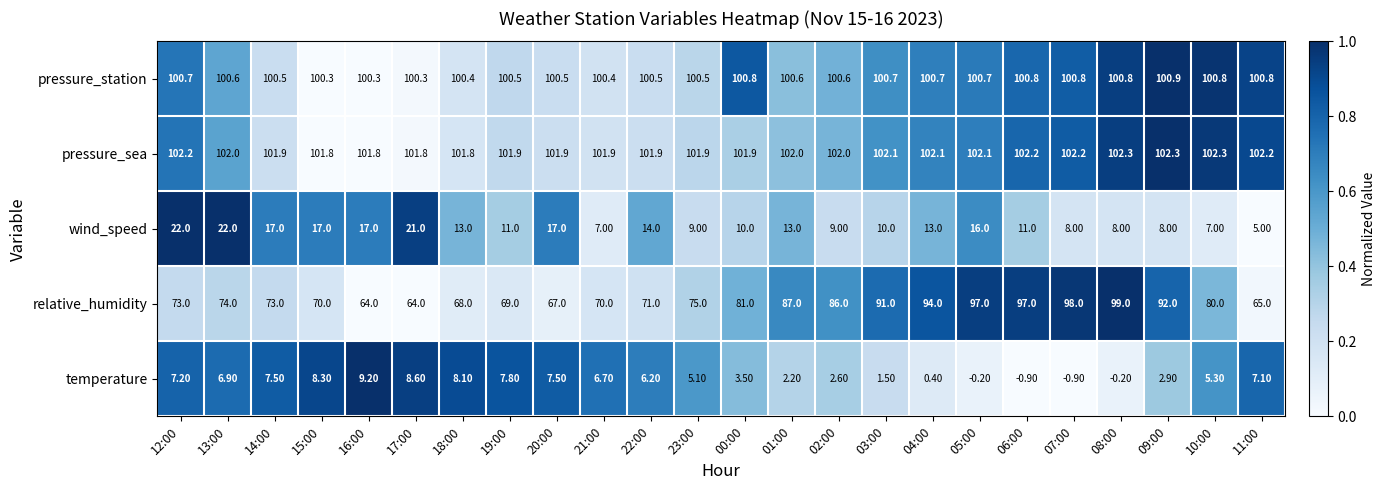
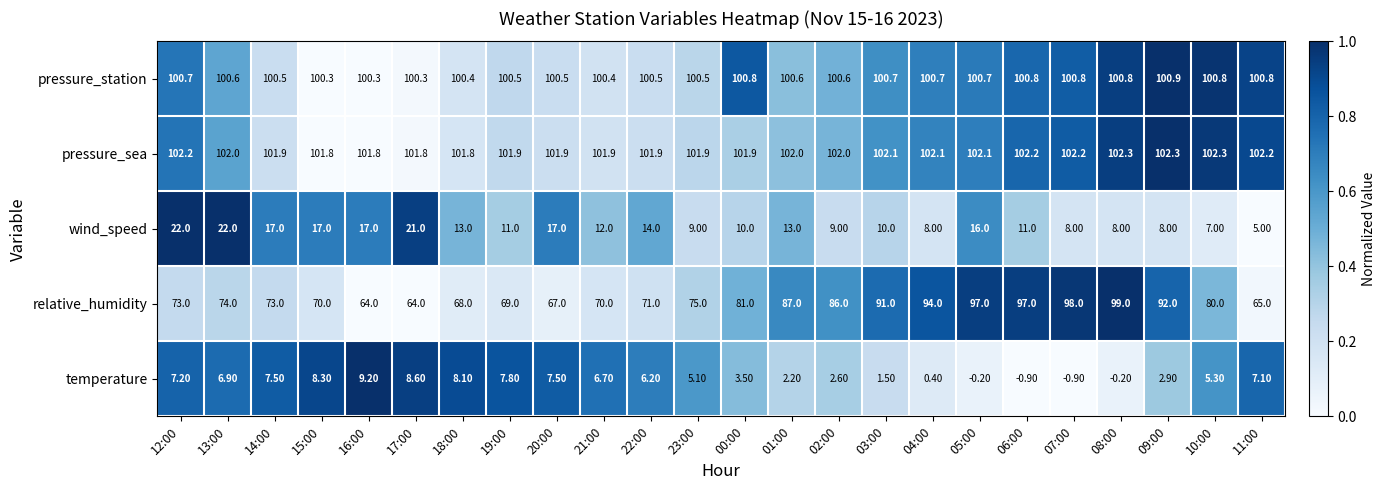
wind_speed, 21:00: 7.00 -> 12.0
wind_speed, 04:00: 13.0 -> 8.00
